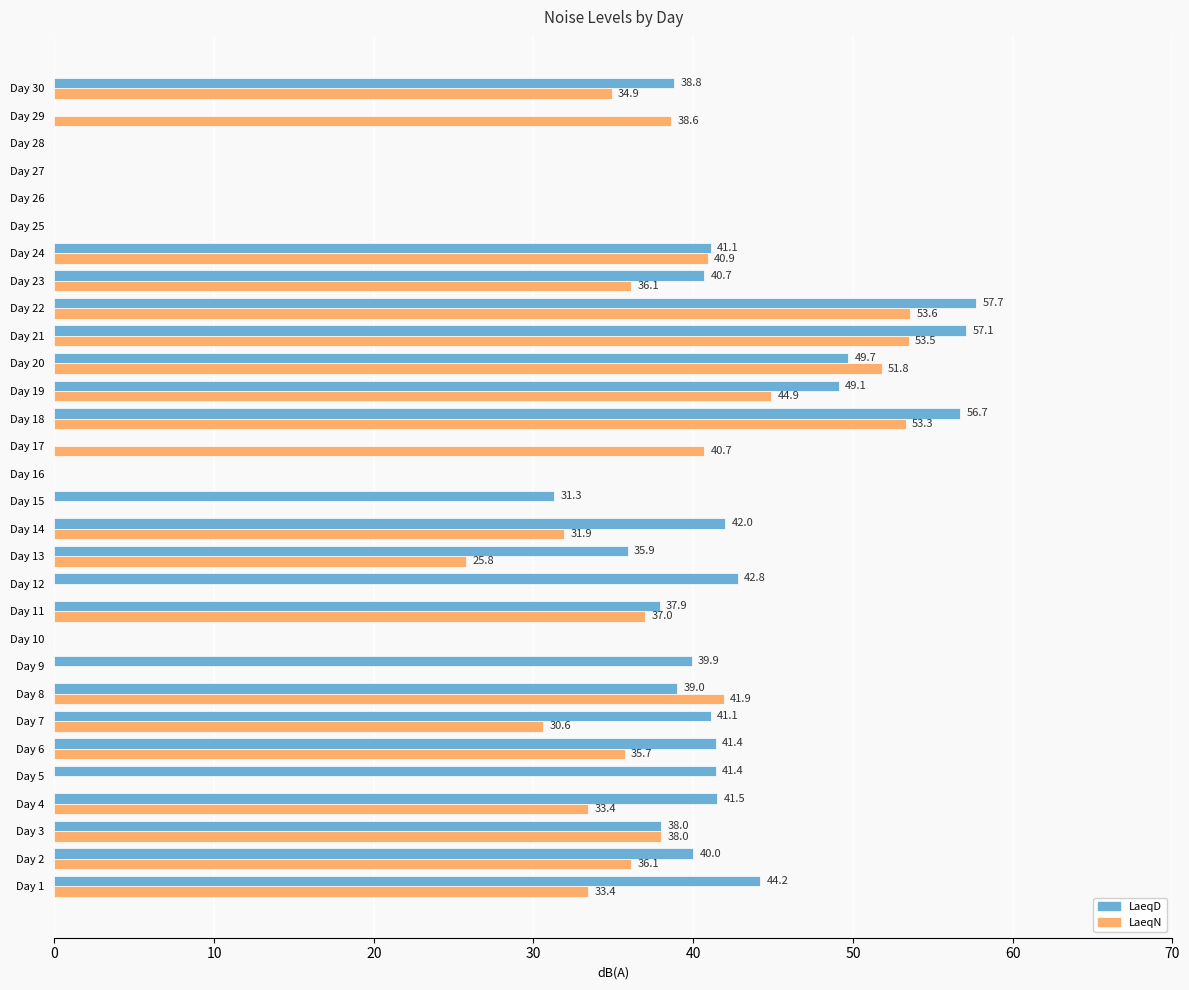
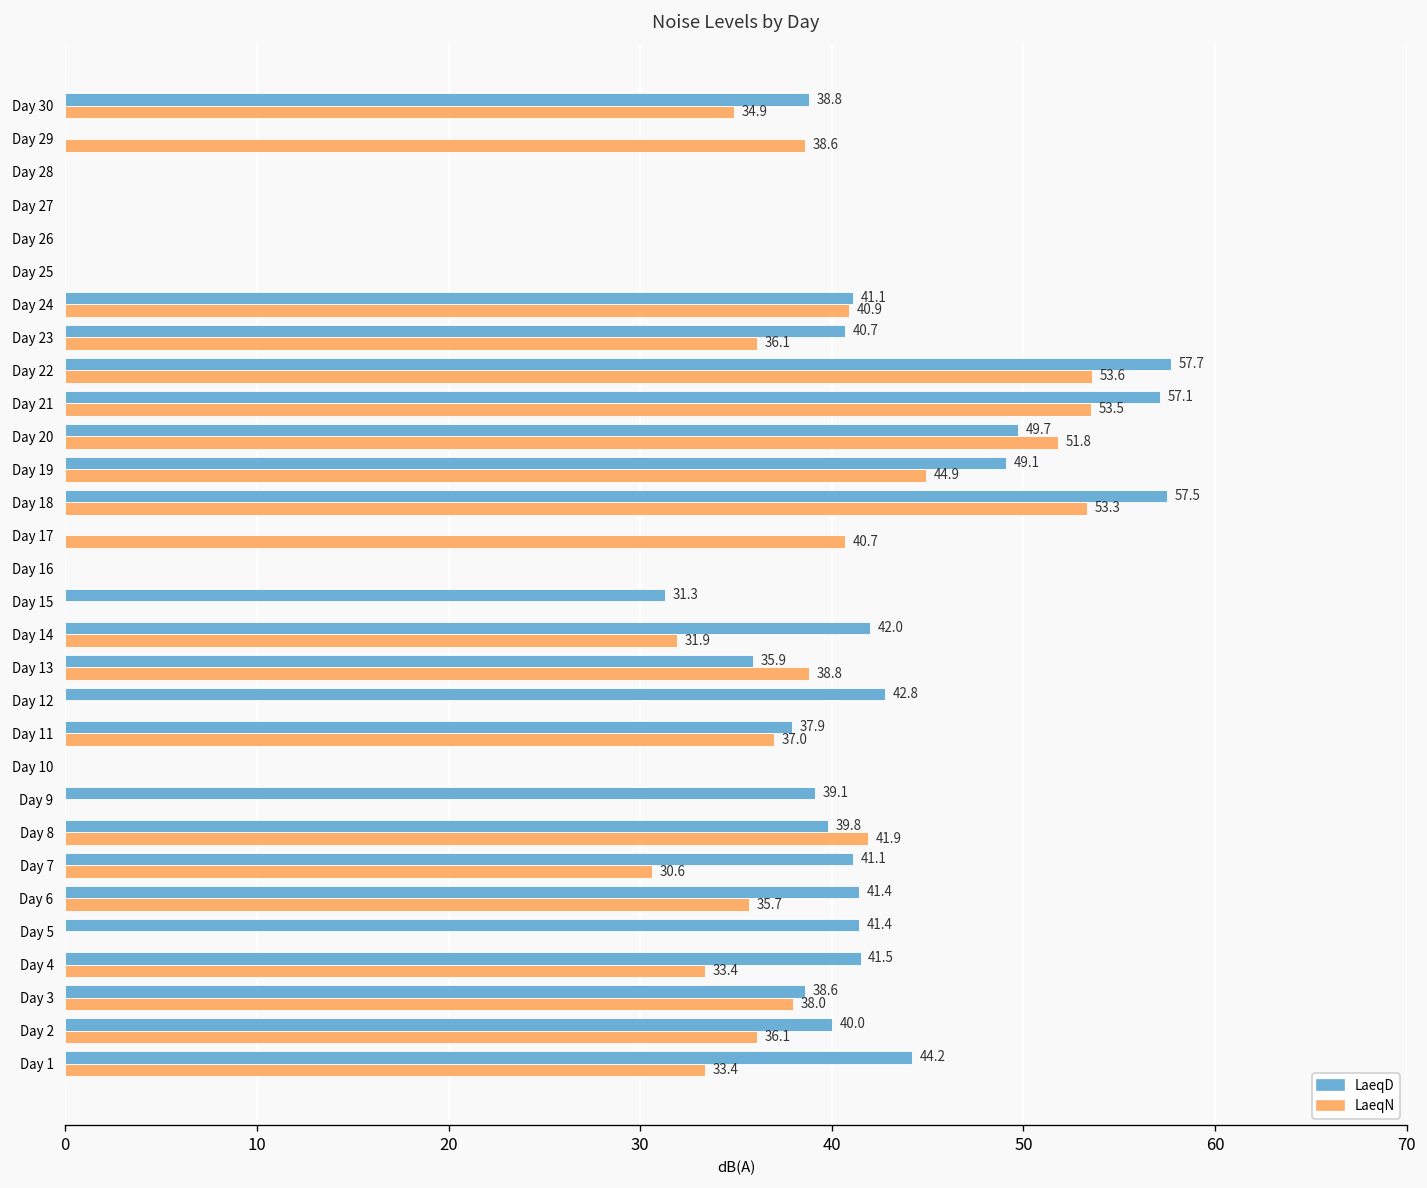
LaeqD, Day 18: 56.7 -> 57.5
LaeqN, Day 13: 25.8 -> 38.8
LaeqD, Day 9: 39.9 -> 39.1
LaeqD, Day 8: 39.0 -> 39.8
LaeqD, Day 3: 38.0 -> 38.6
